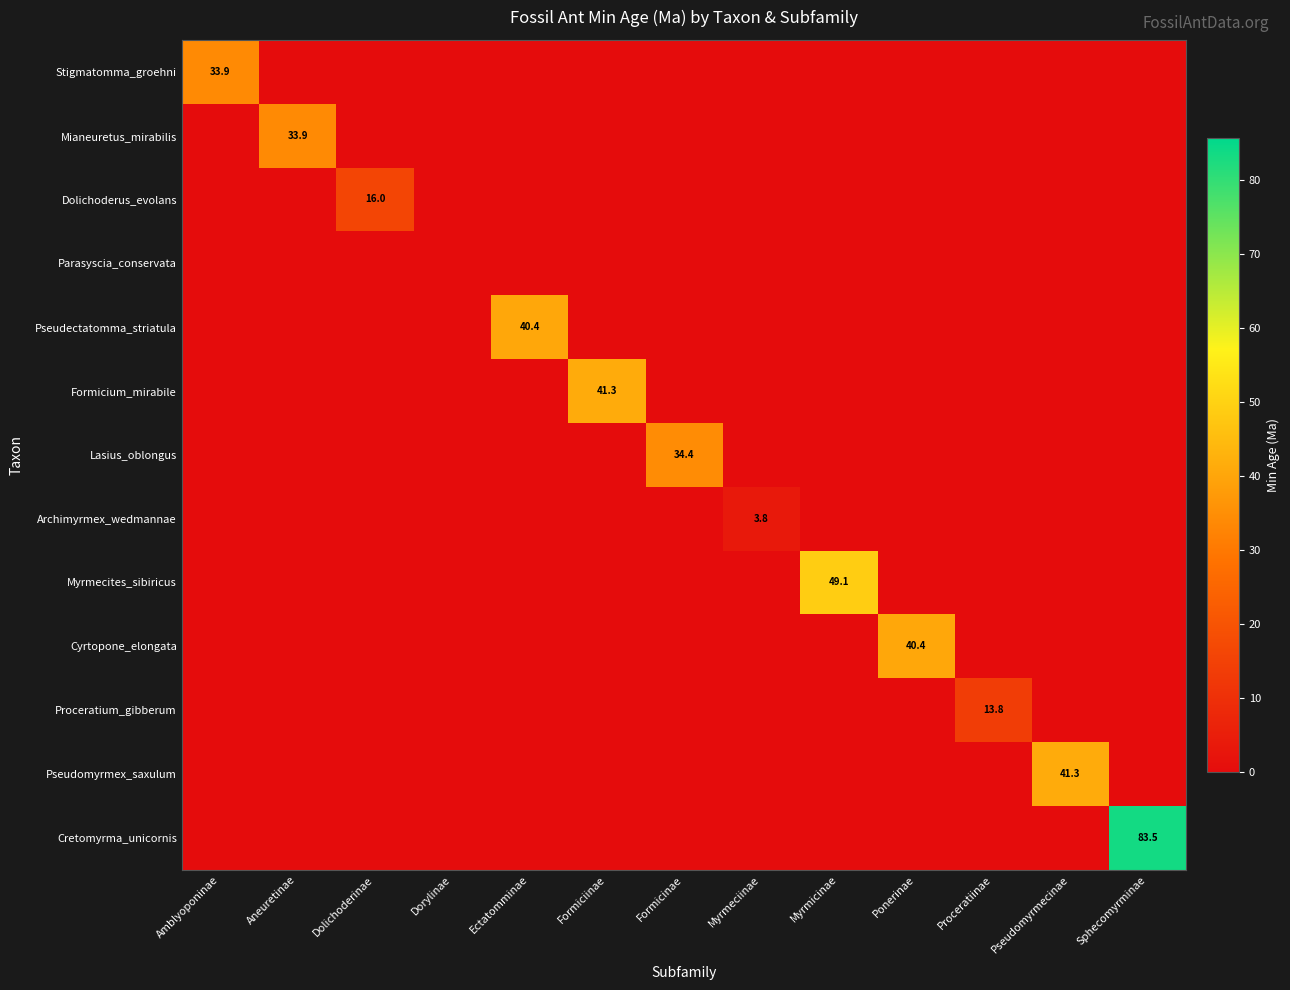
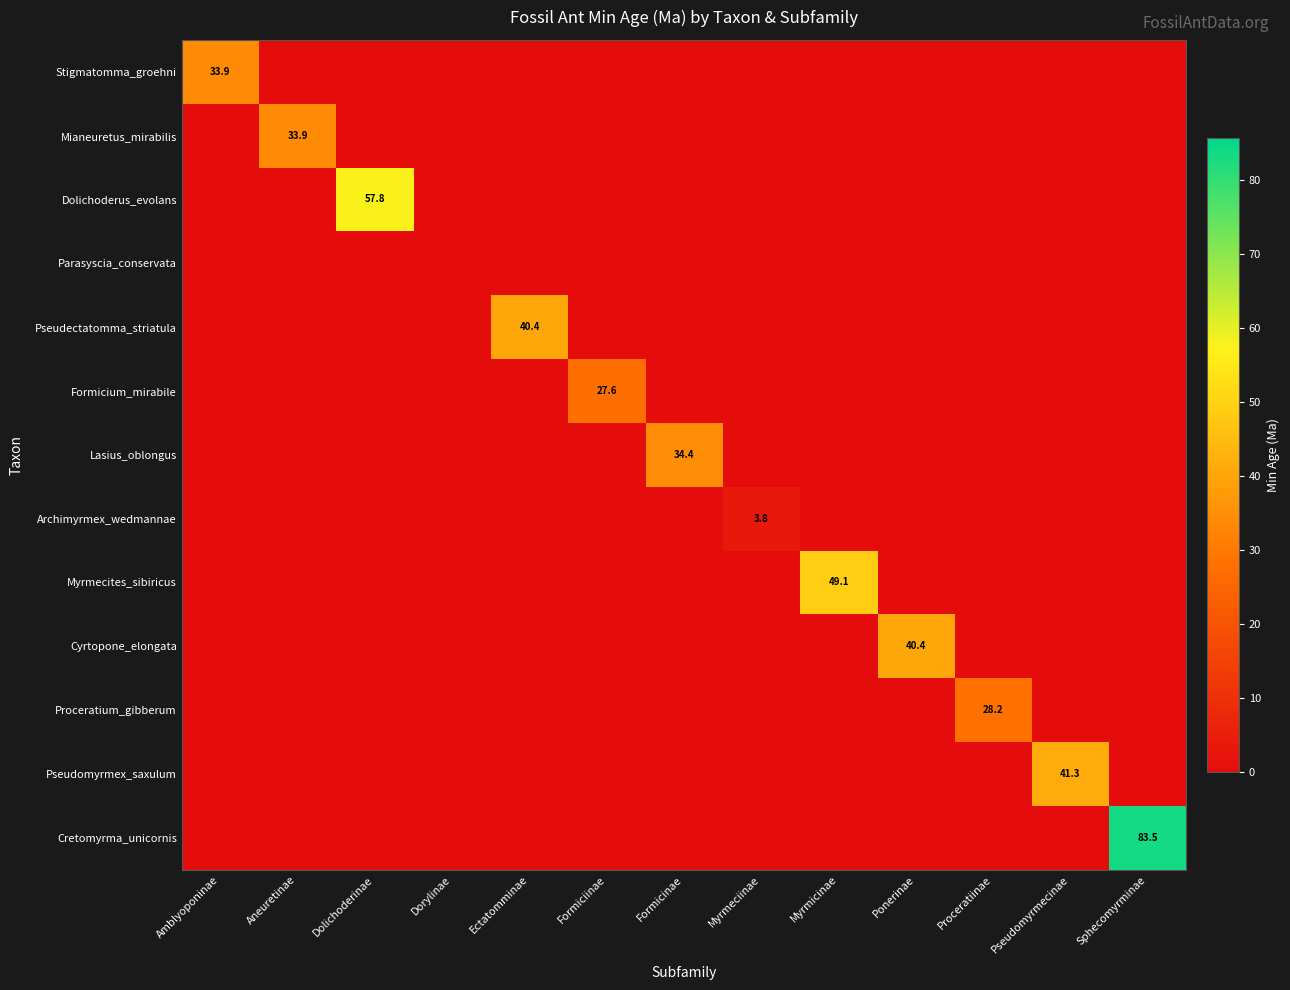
Dolichoderus_evolans, Dolichoderinae: 16.0 -> 57.8
Formicium_mirabile, Formiciinae: 41.3 -> 27.6
Proceratium_gibberum, Proceratiinae: 13.8 -> 28.2
